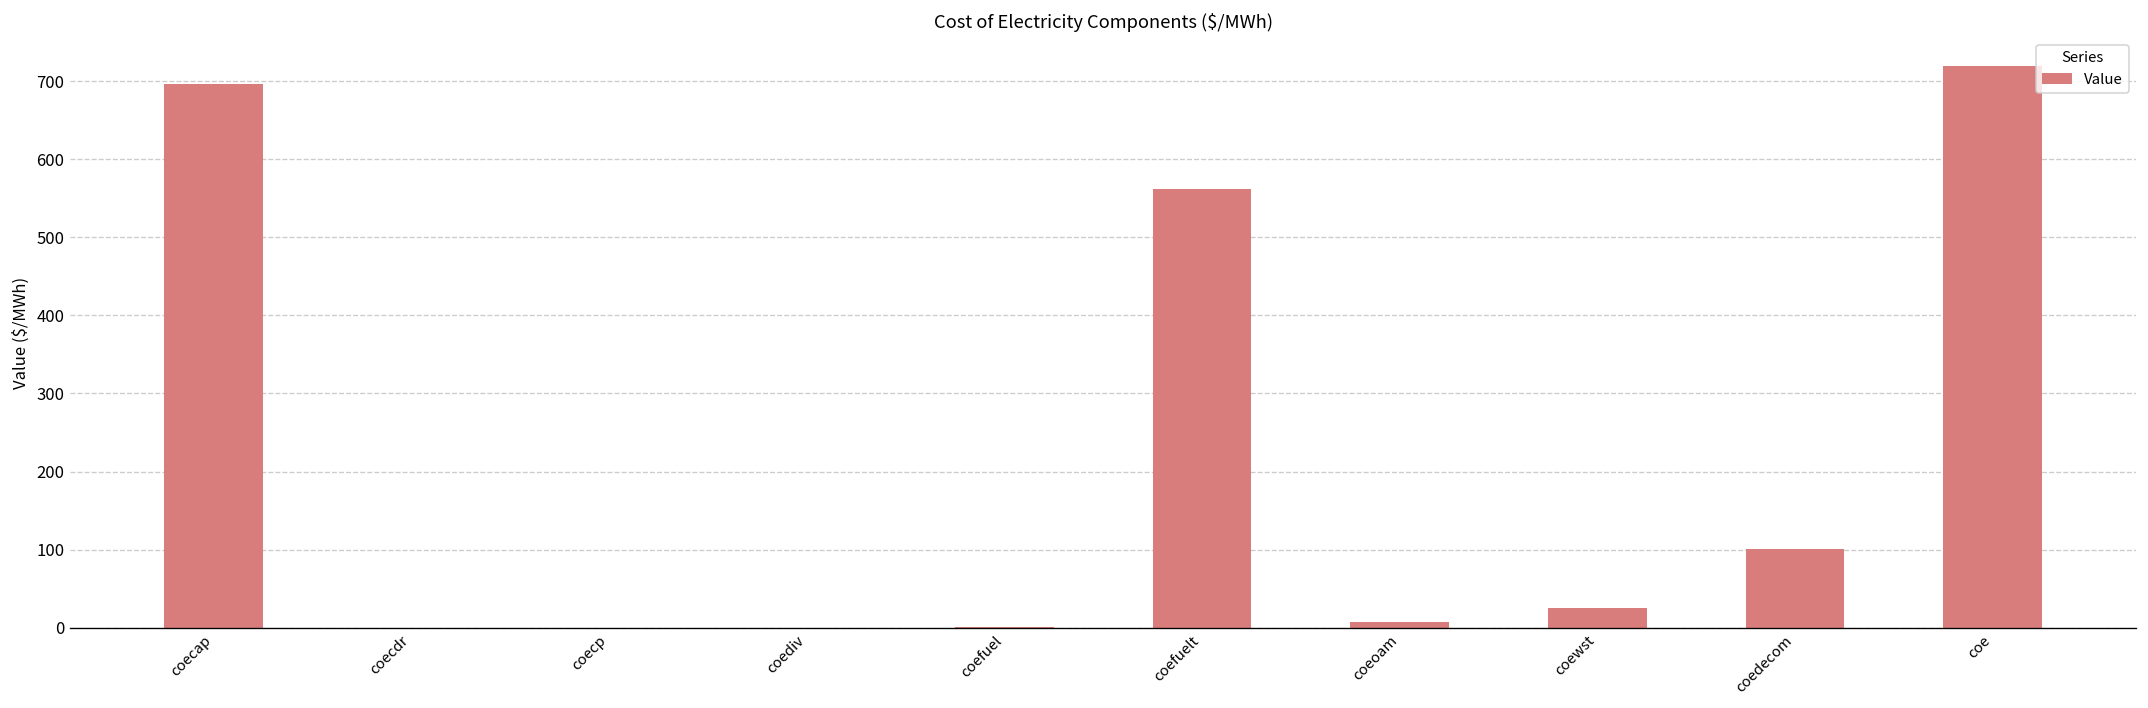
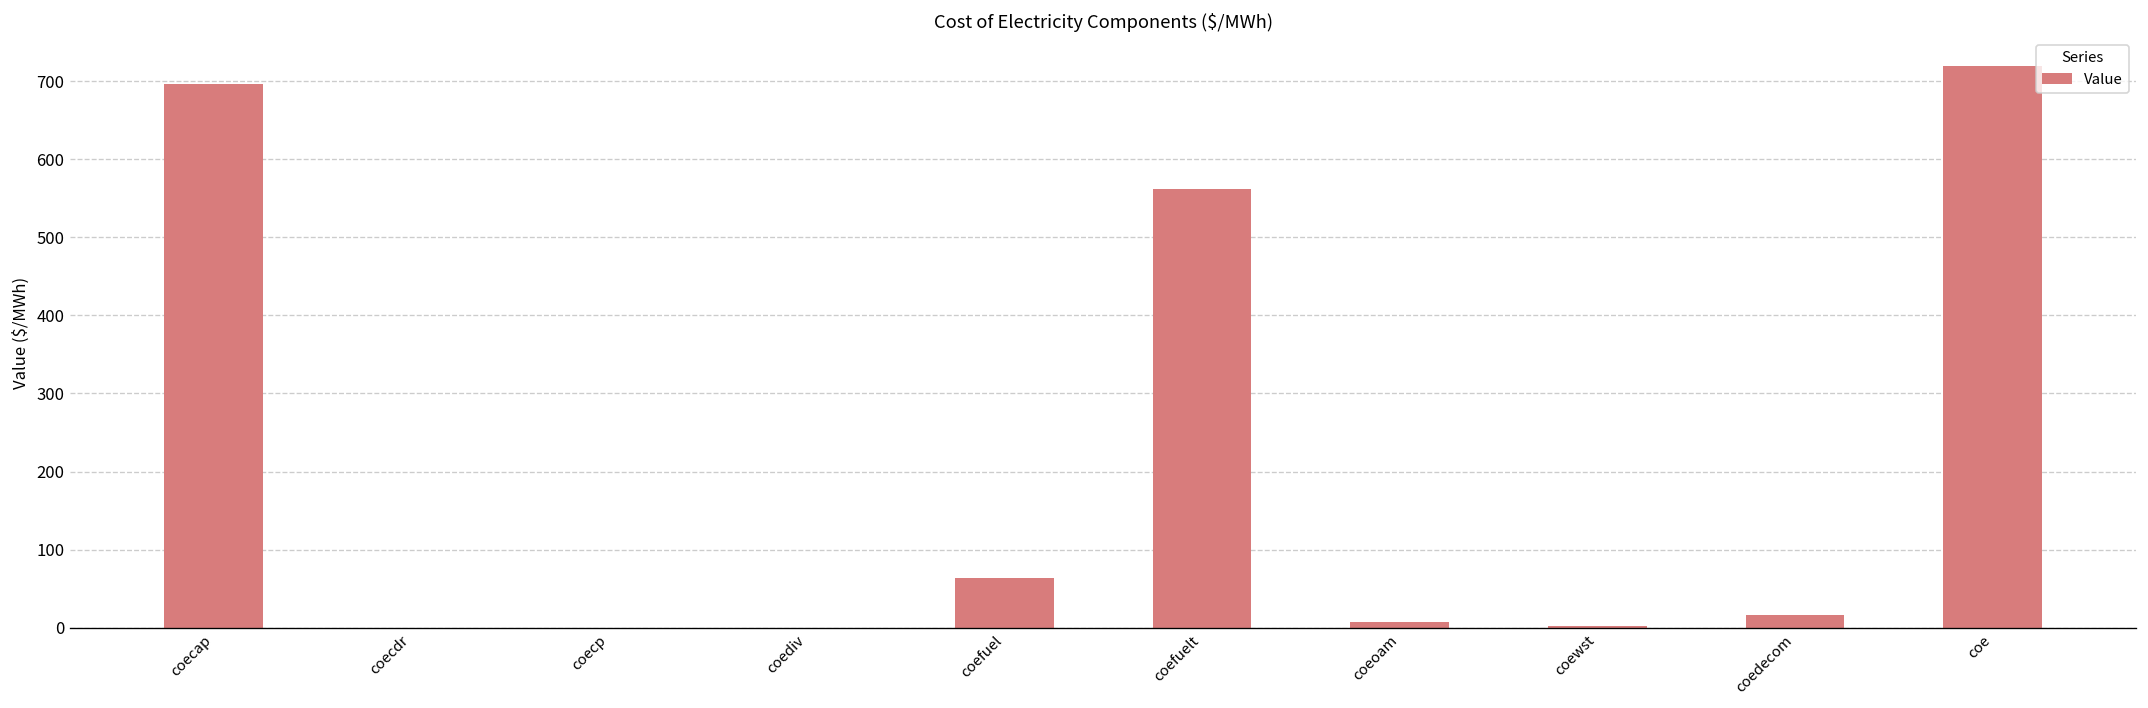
coefuel: 0 -> 60
coewst: 20 -> 0
coedecom: 100 -> 20
